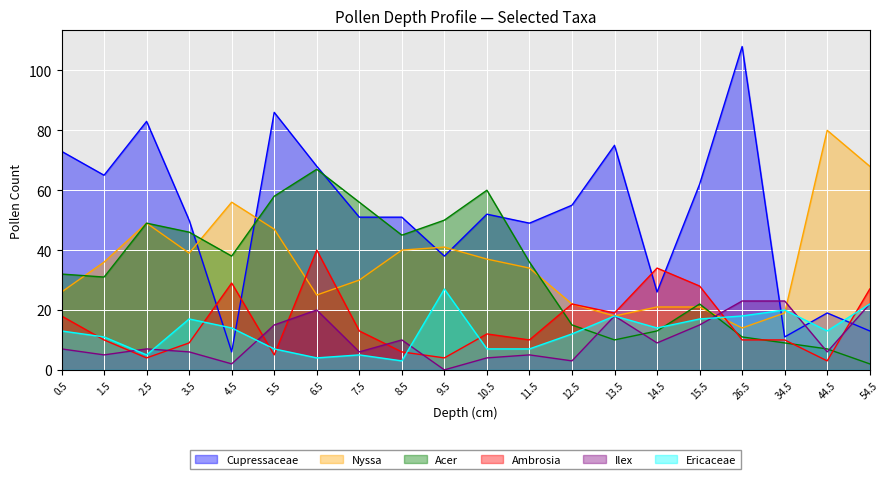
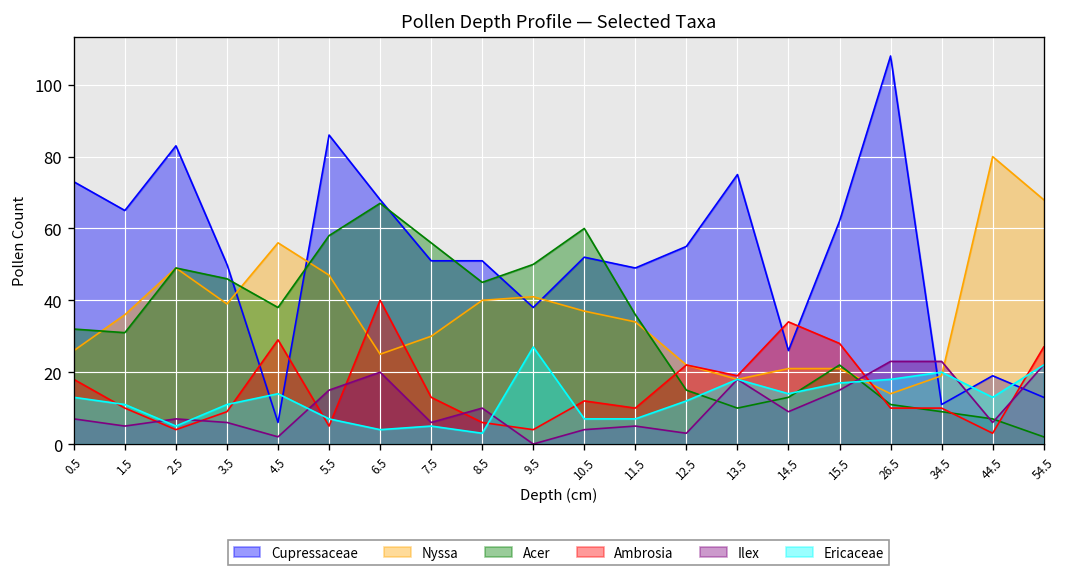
Ericaceae, 3.5: 17 -> 11
